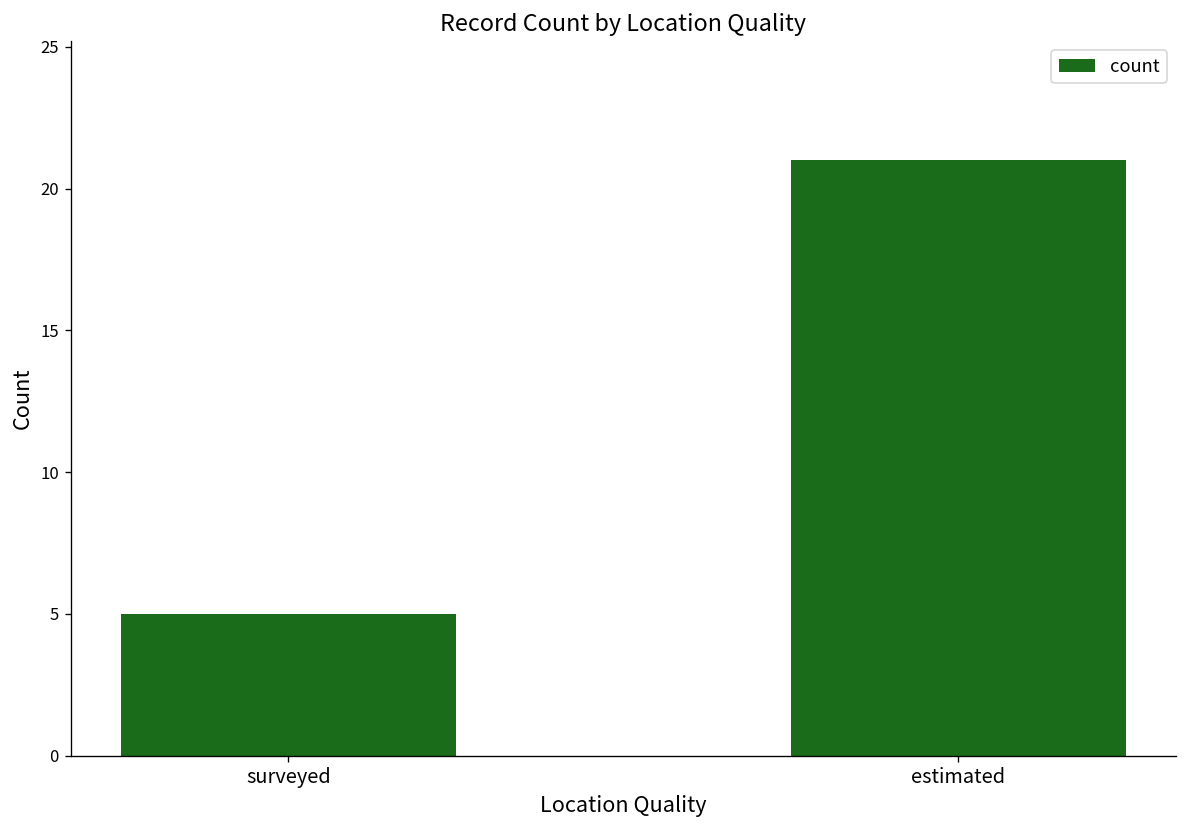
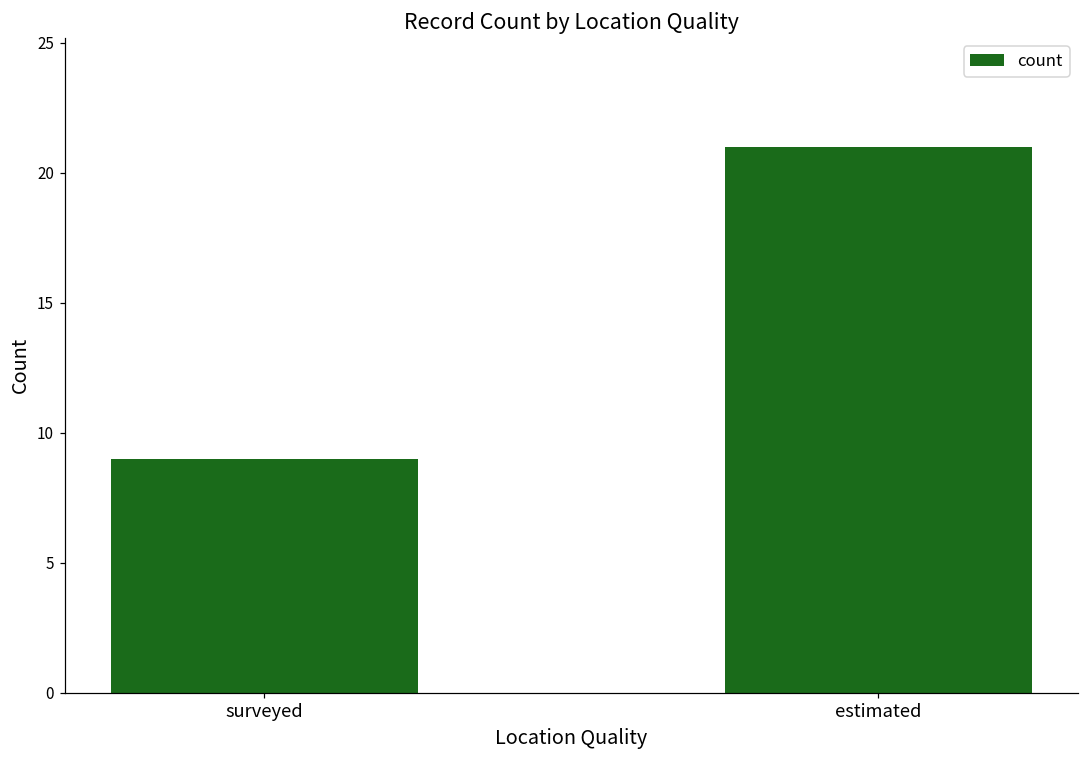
surveyed: 5 -> 9
